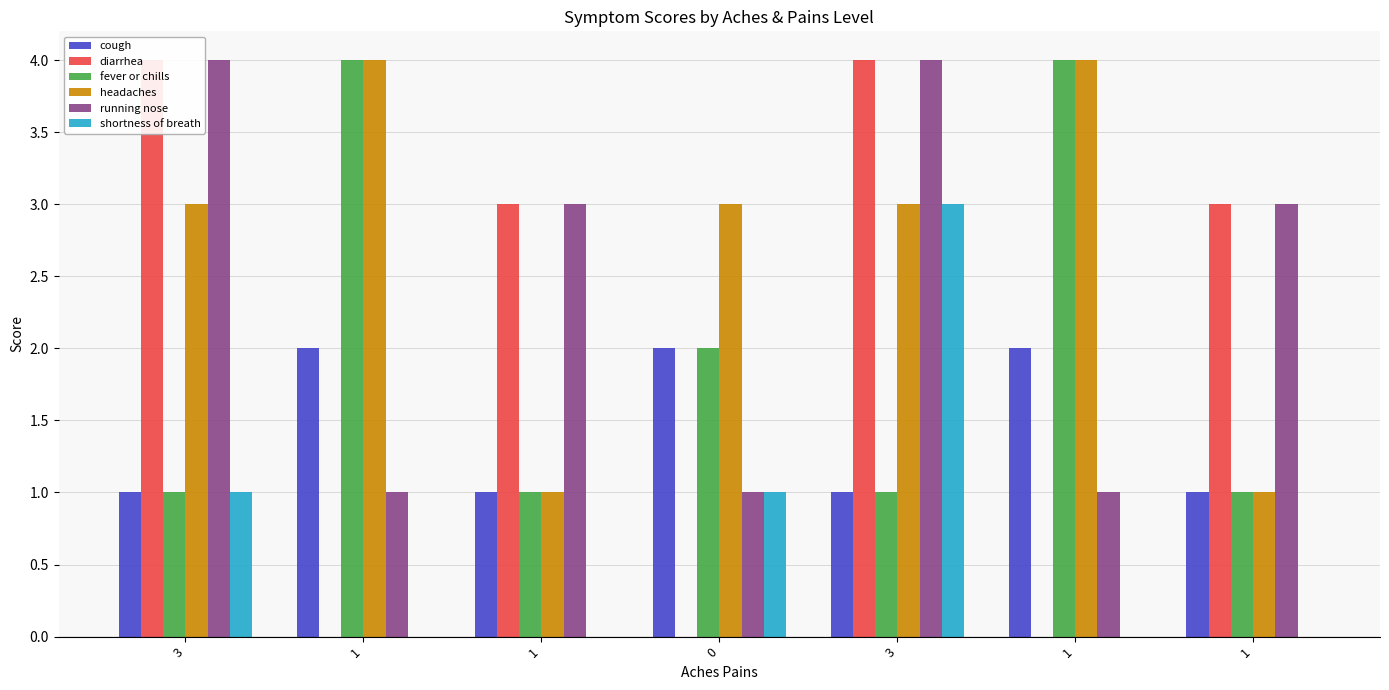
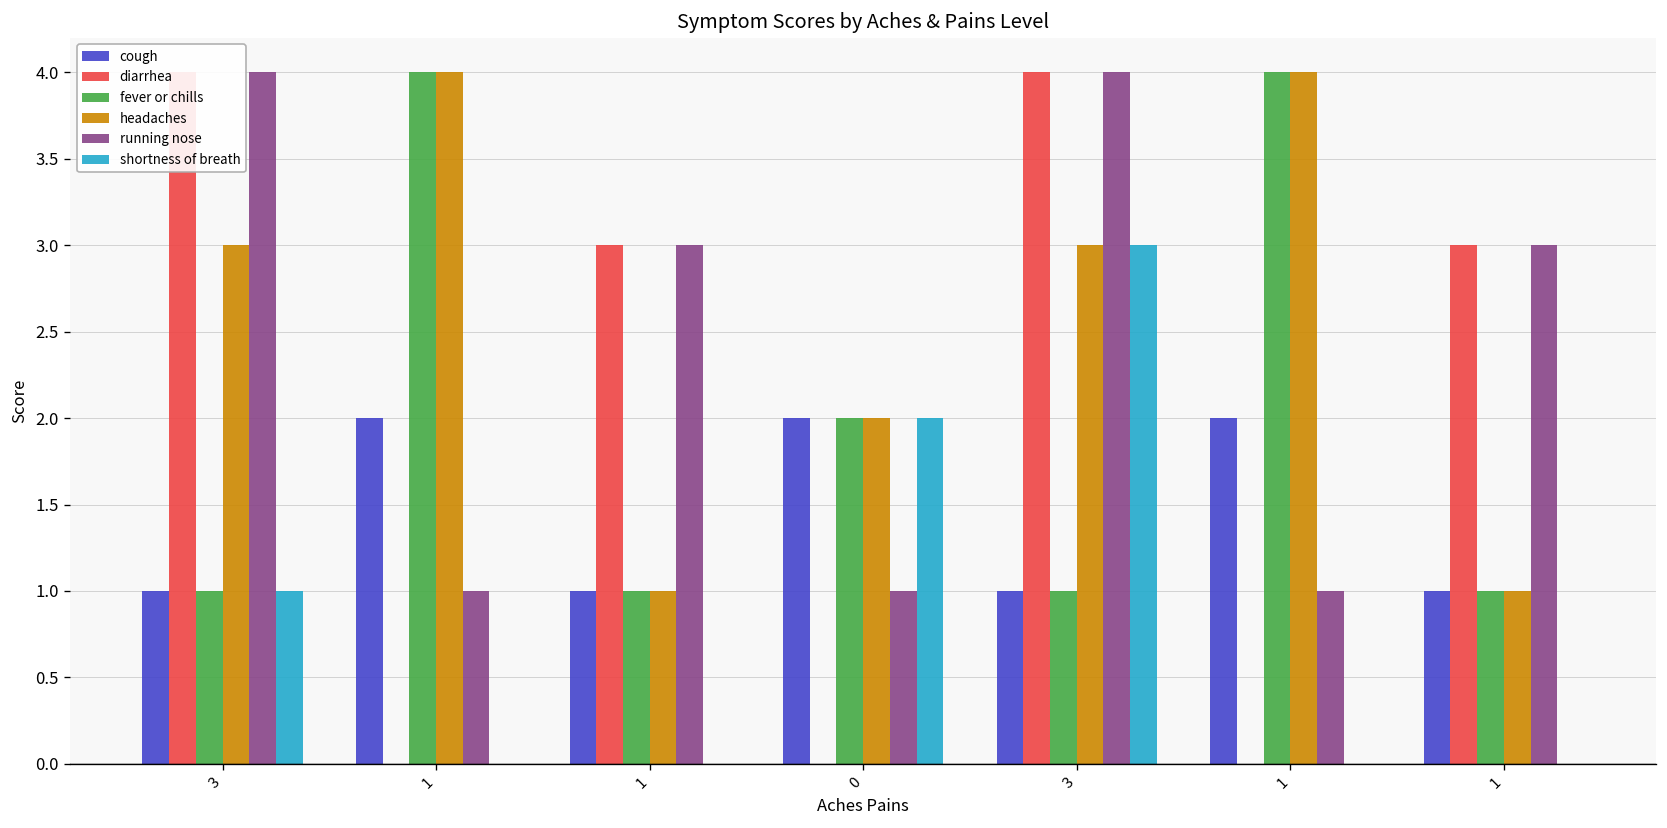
headaches, 0: 3 -> 2
shortness of breath, 0: 1 -> 2
